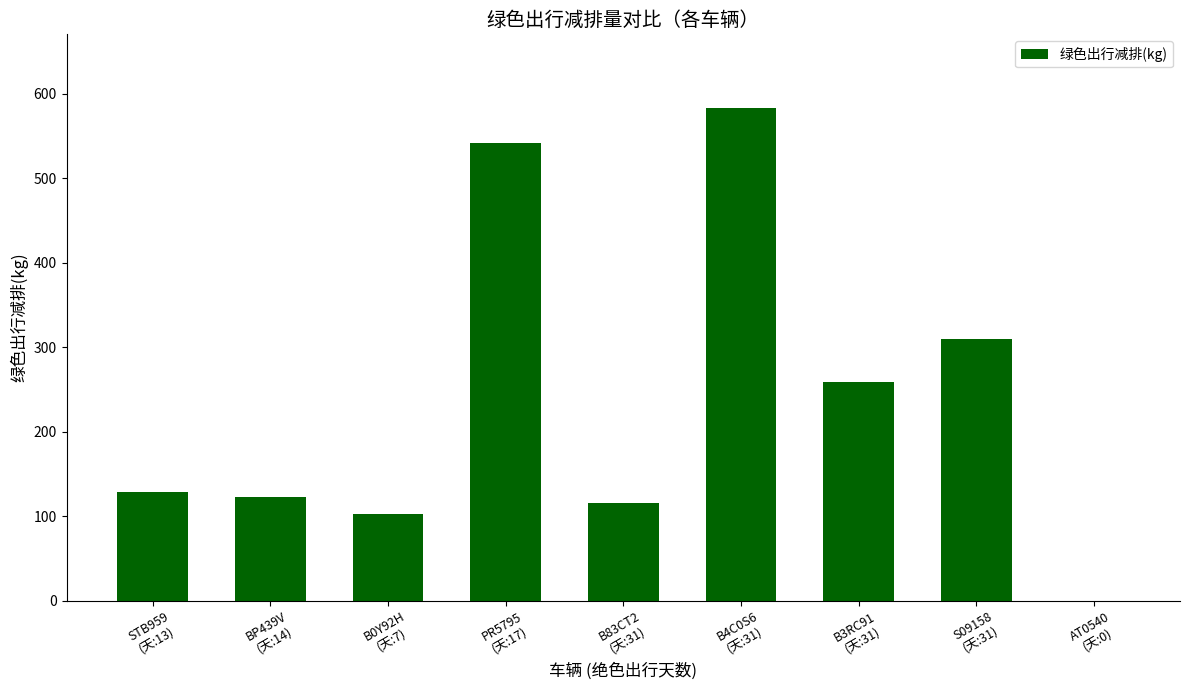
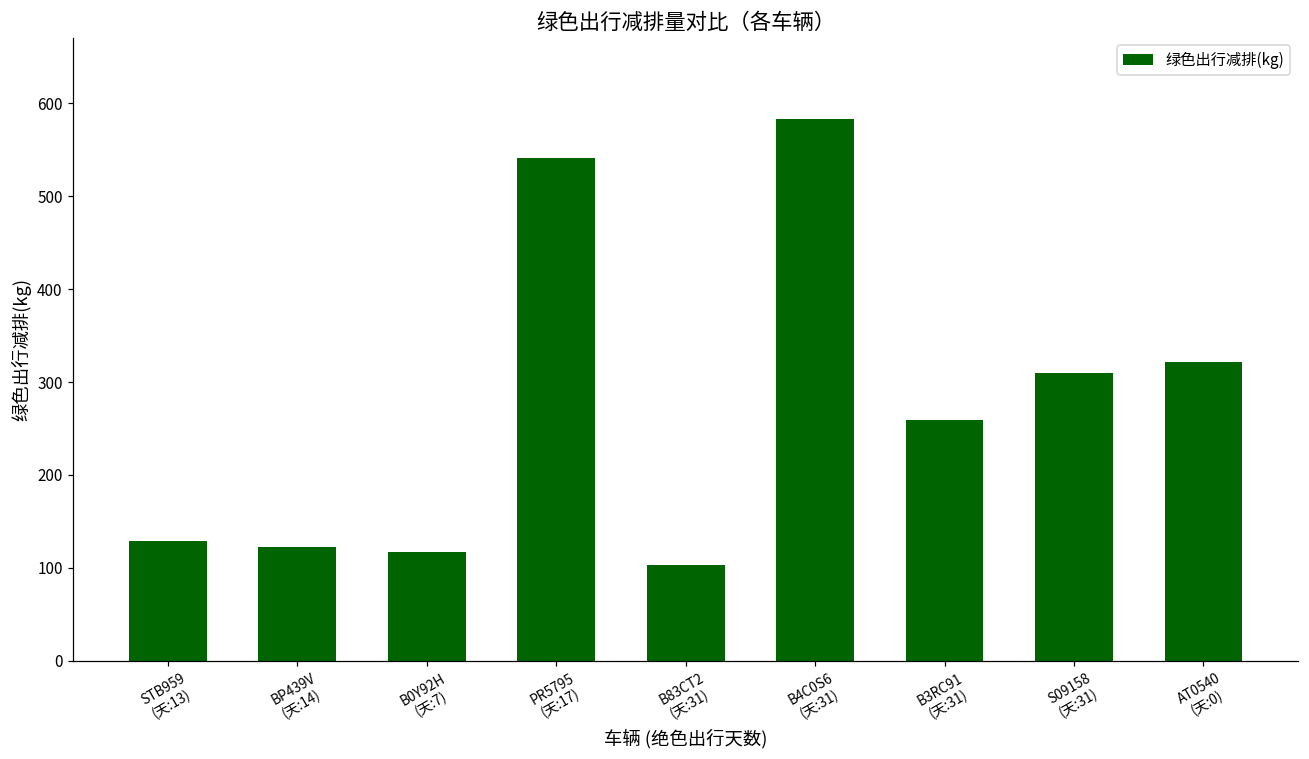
B0Y92H (天:7): 100 -> 120
B83CT2 (天:31): 120 -> 100
AT0540 (天:0): 0 -> 320
